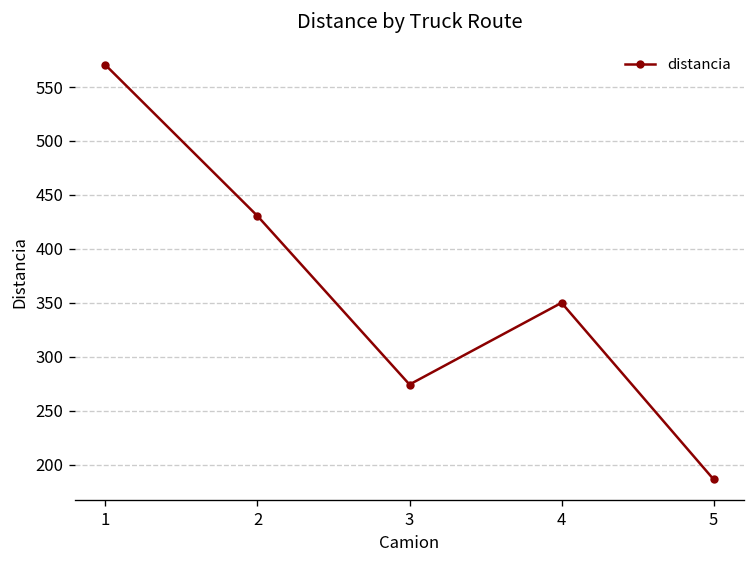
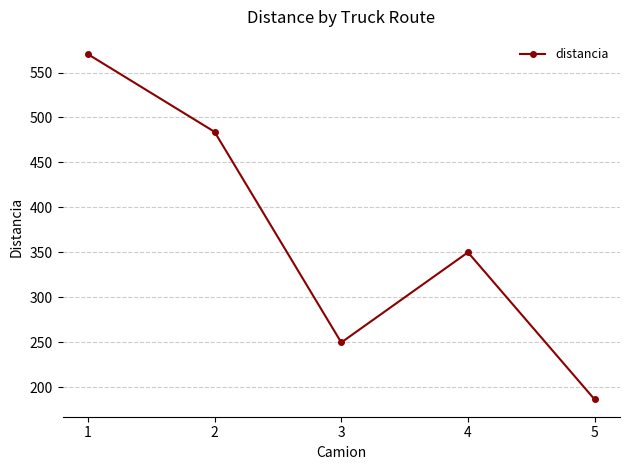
2: 430 -> 480
3: 270 -> 250
